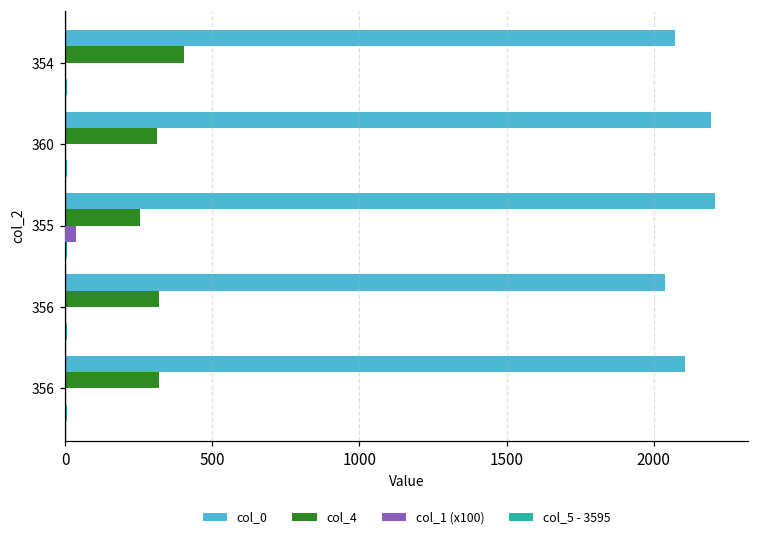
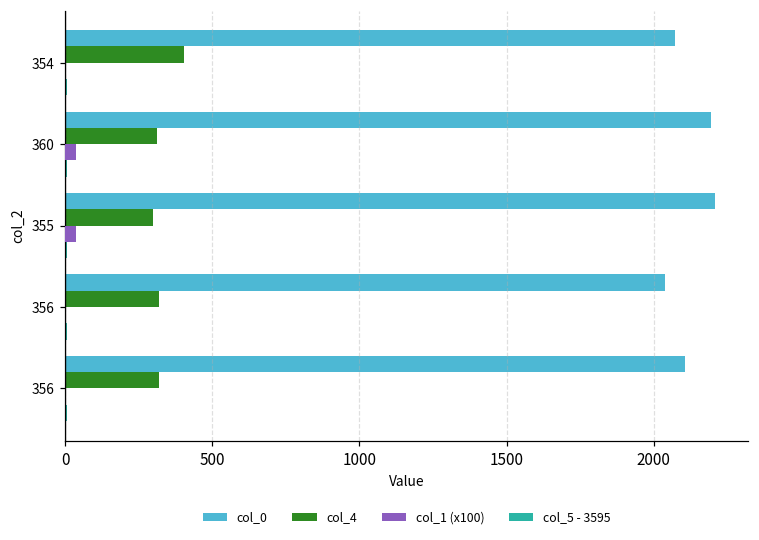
col_1 (x100), 360: 0 -> 40
col_4, 355: 250 -> 300
